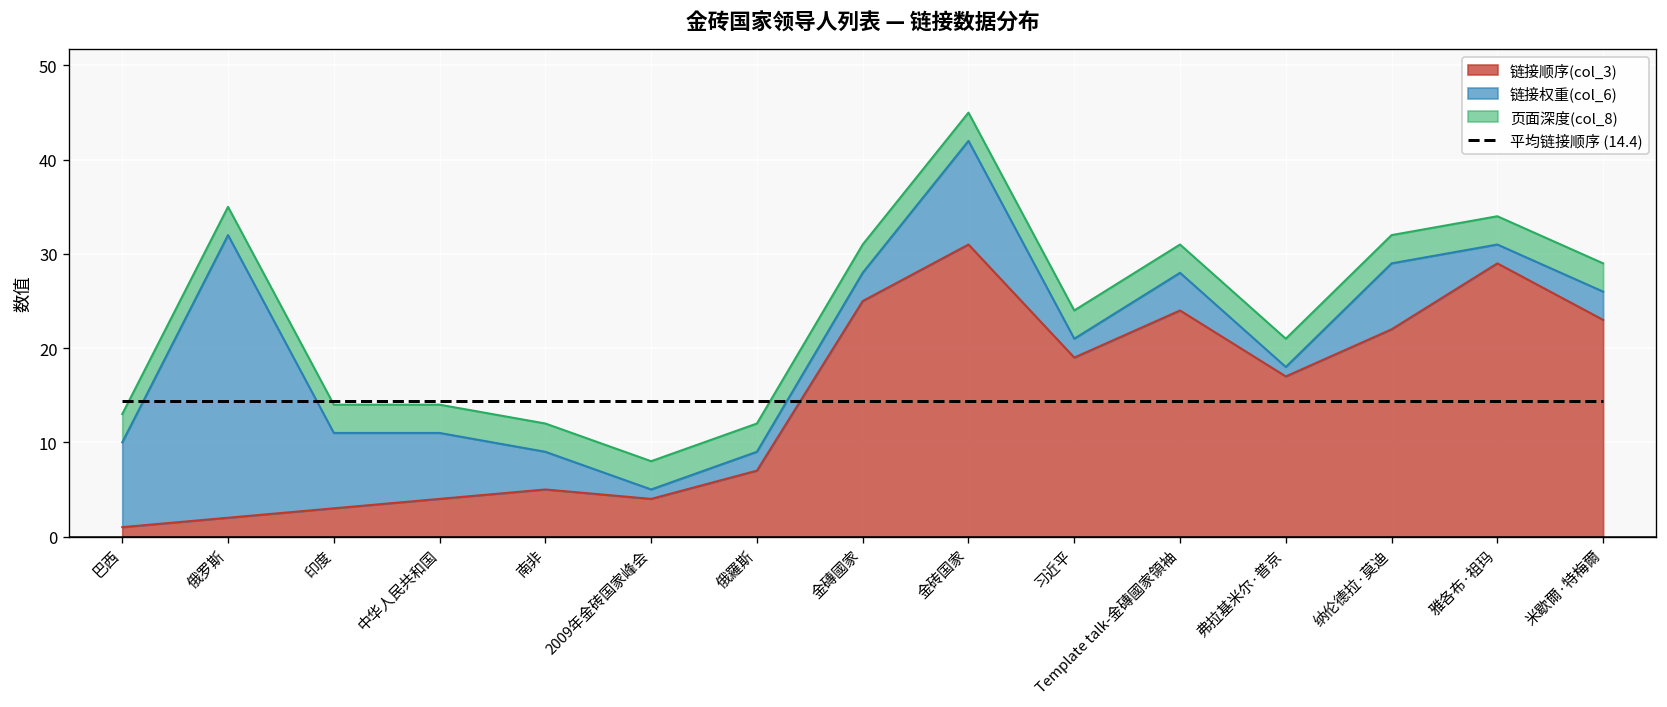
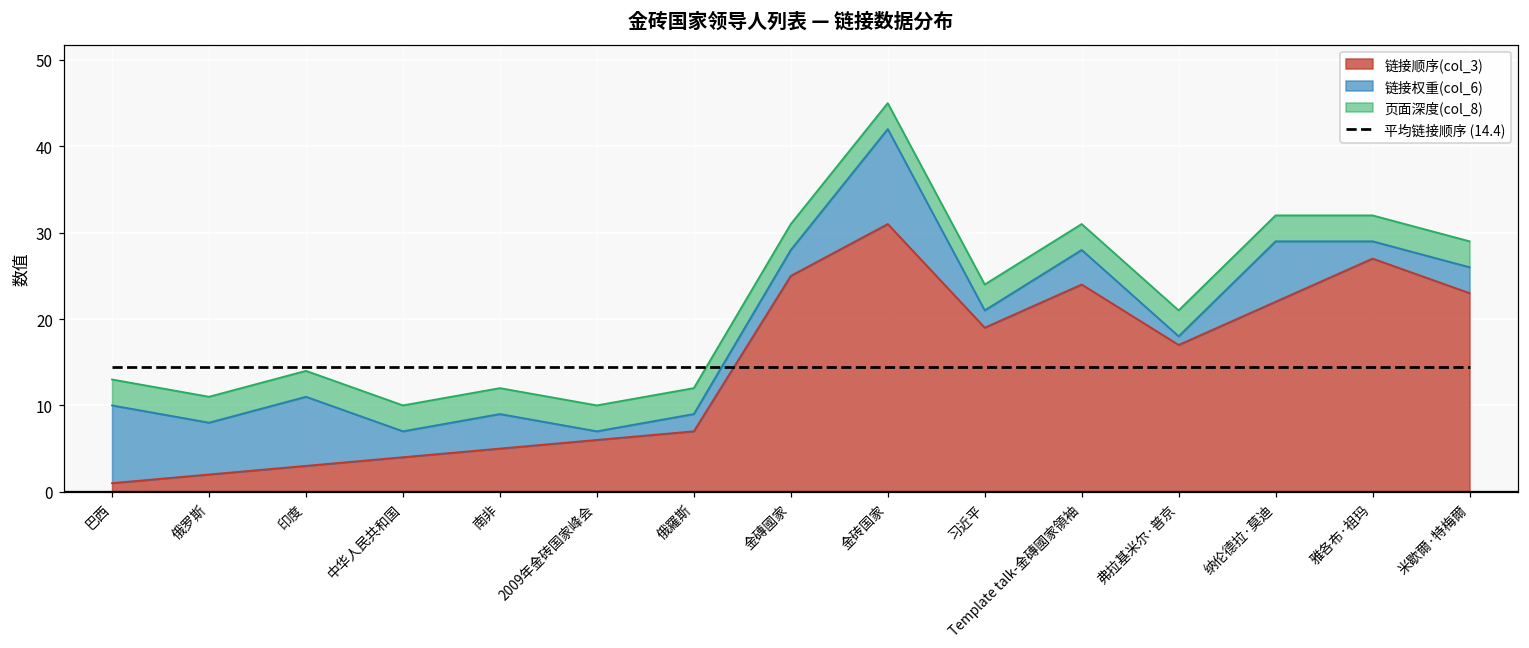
链接权重(col_6), 俄罗斯: 30 -> 6
链接权重(col_6), 中华人民共和国: 7 -> 3
链接顺序(col_3), 2009年金砖国家峰会: 4 -> 6
链接顺序(col_3), 雅各布·祖玛: 29 -> 27
